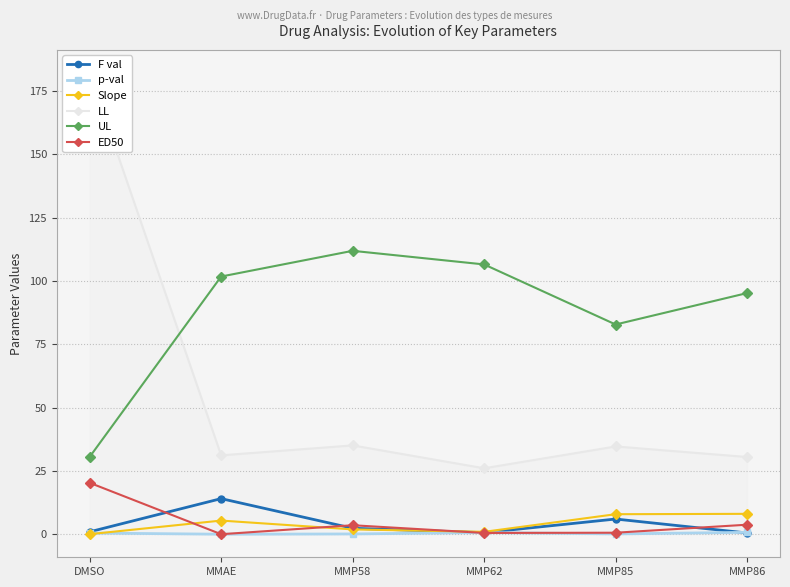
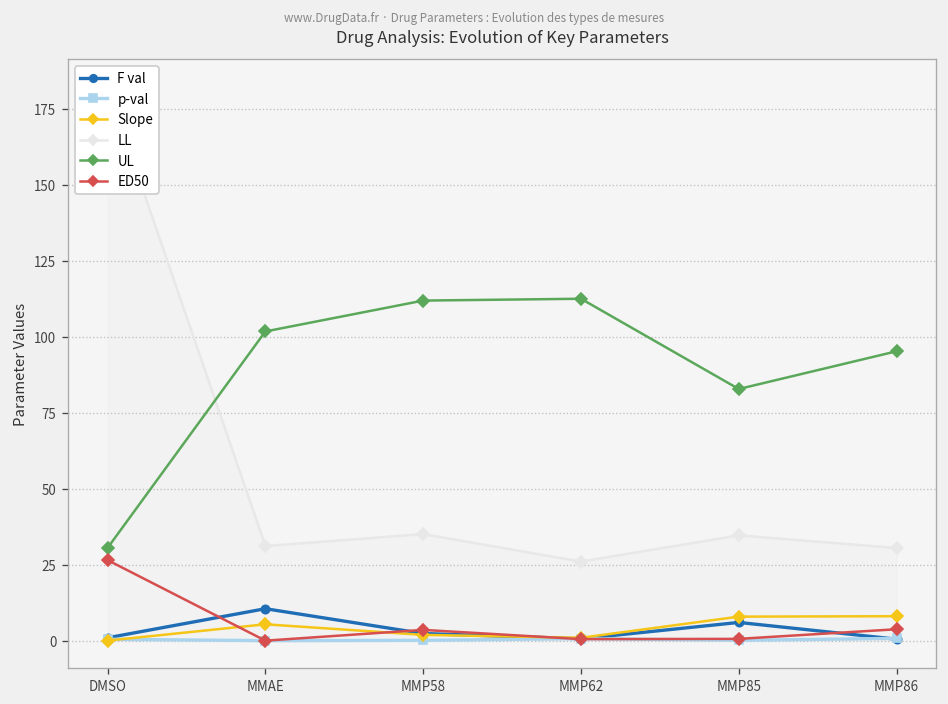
ED50, DMSO: 20 -> 27
F val, MMAE: 14 -> 11
UL, MMP62: 107 -> 113
